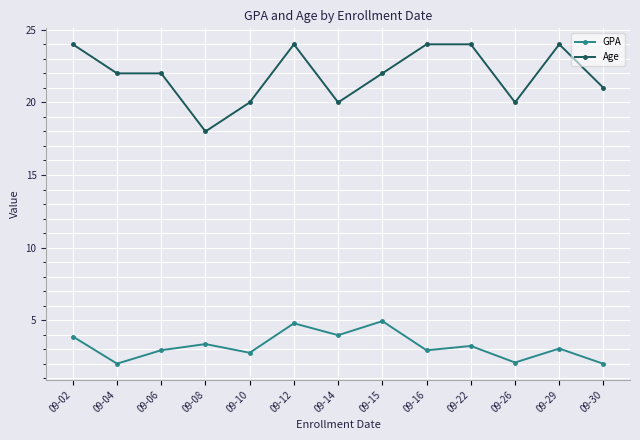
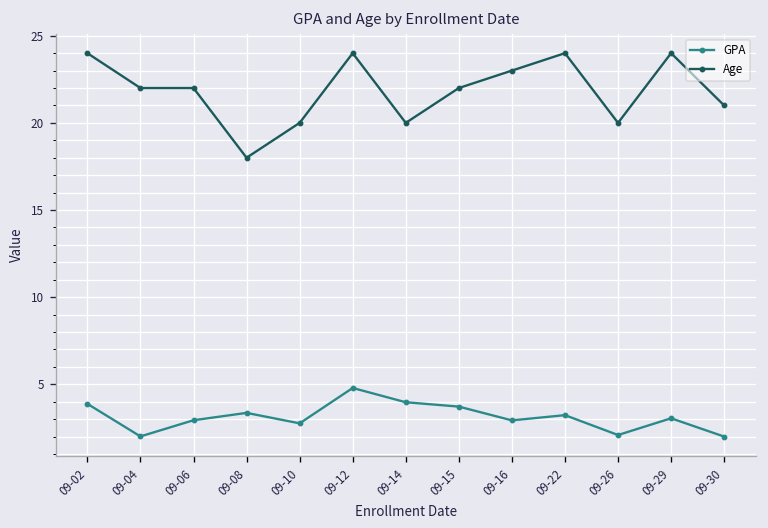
GPA, 09-15: 4.9 -> 3.7
Age, 09-16: 24 -> 23
